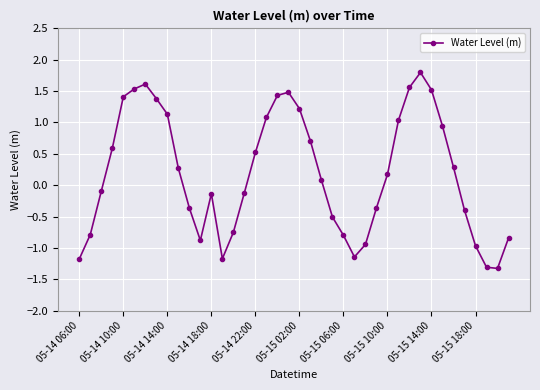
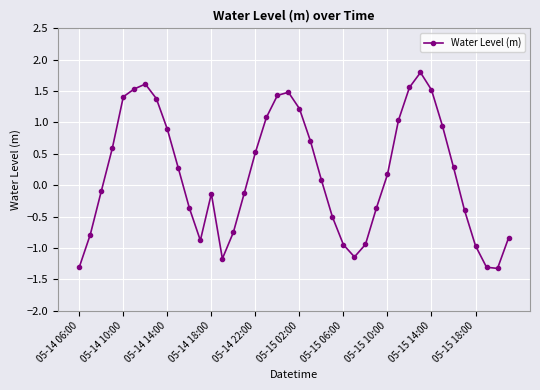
05-14 06:00: -1.2 -> -1.3
05-14 14:00: 1.1 -> 0.9
05-15 06:00: -0.8 -> -0.9
